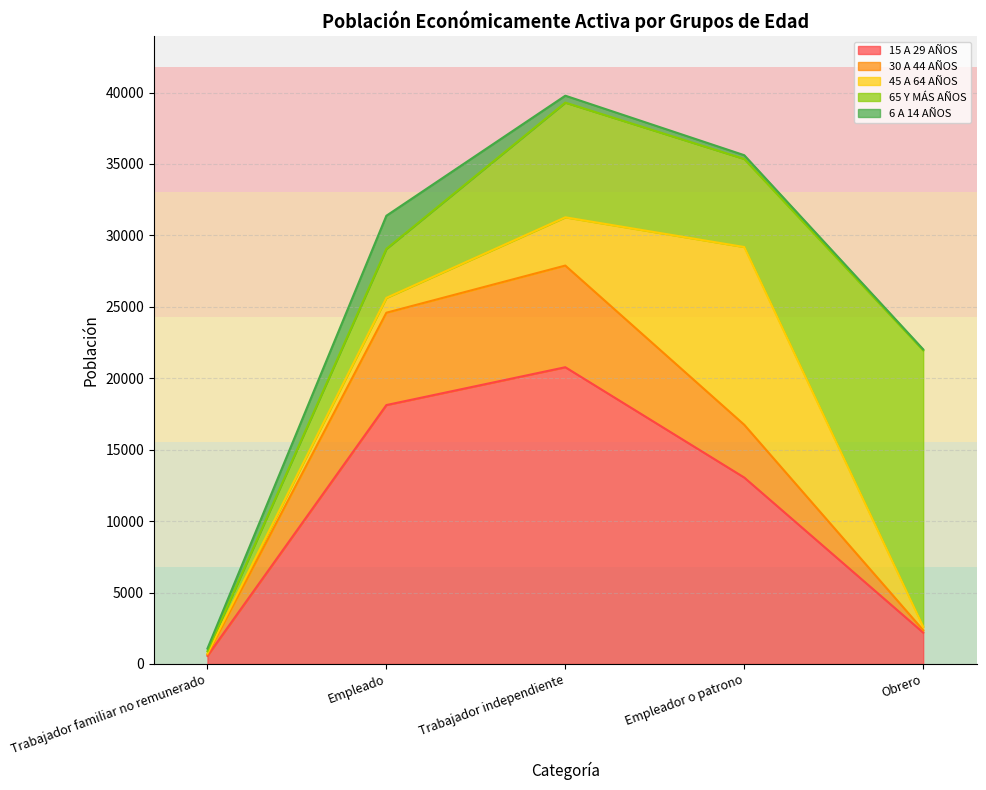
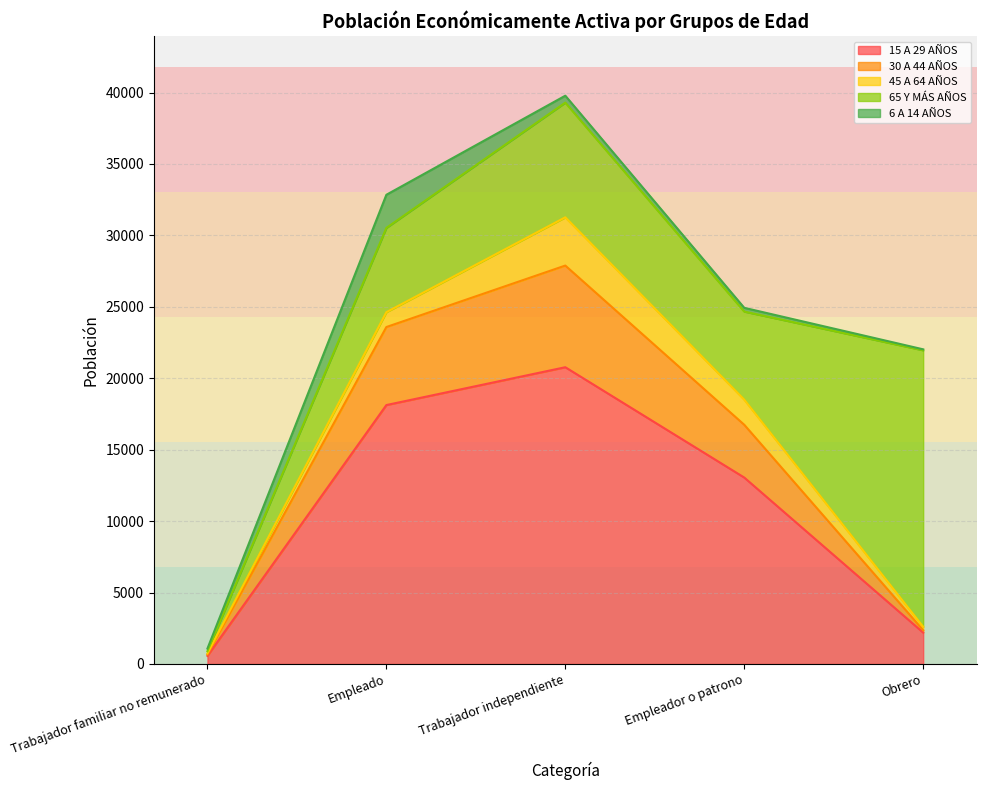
30 A 44 AÑOS, Empleado: 6500 -> 5500
65 Y MÁS AÑOS, Empleado: 3400 -> 5900
45 A 64 AÑOS, Empleador o patrono: 12400 -> 1800
